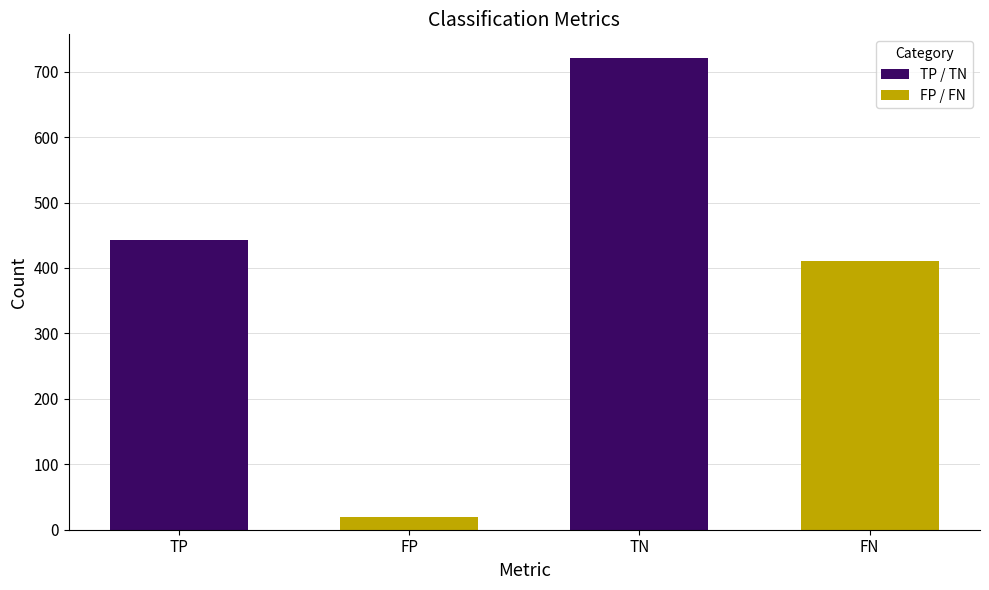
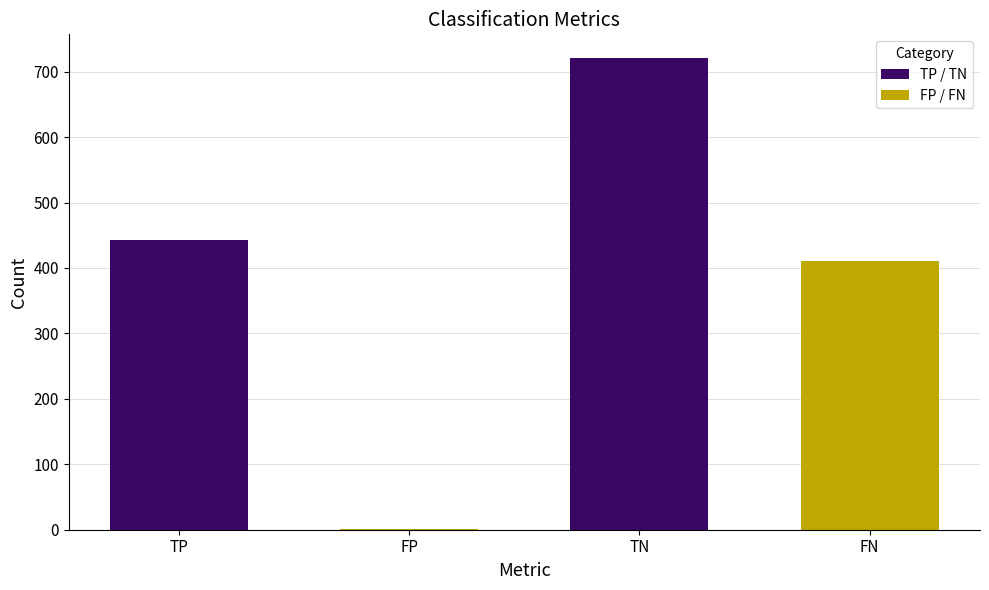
FP: 20 -> 0
